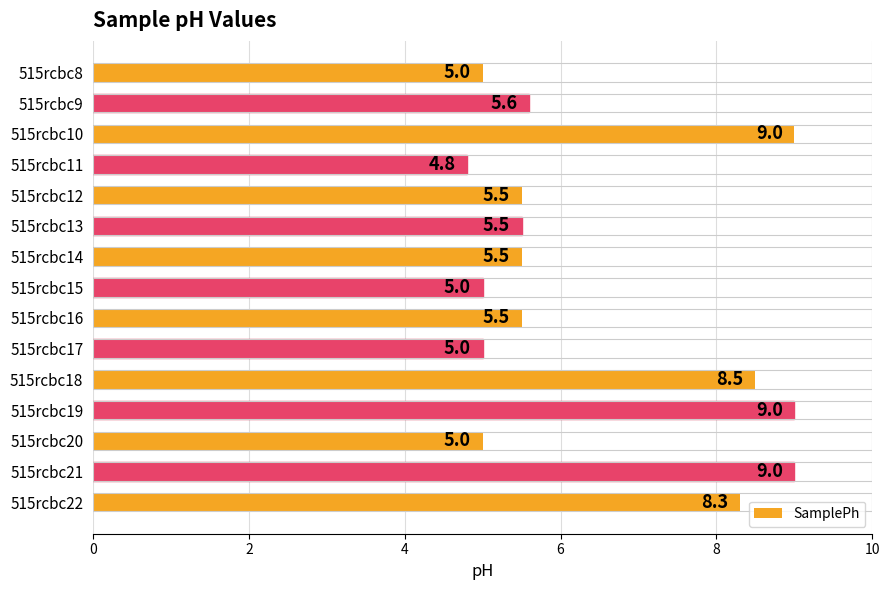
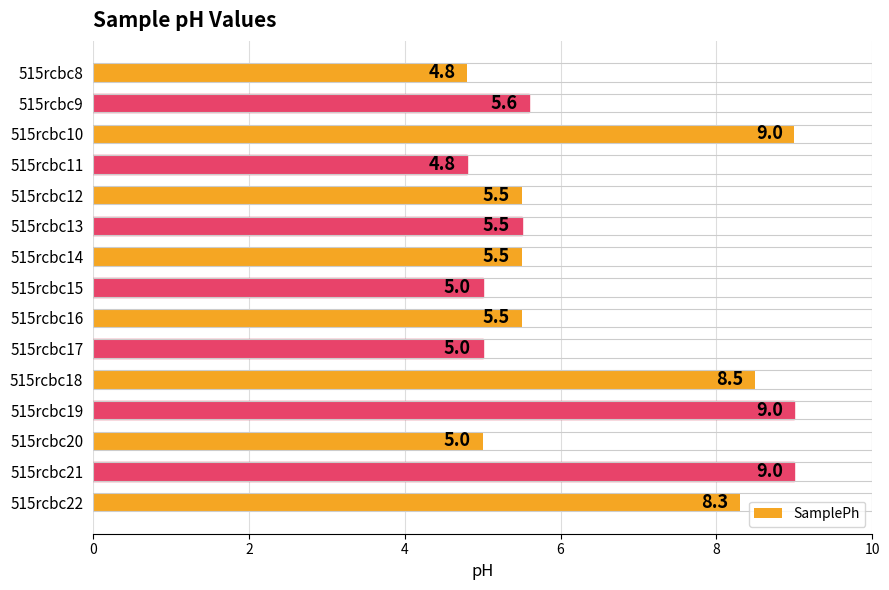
515rcbc8: 5.0 -> 4.8
